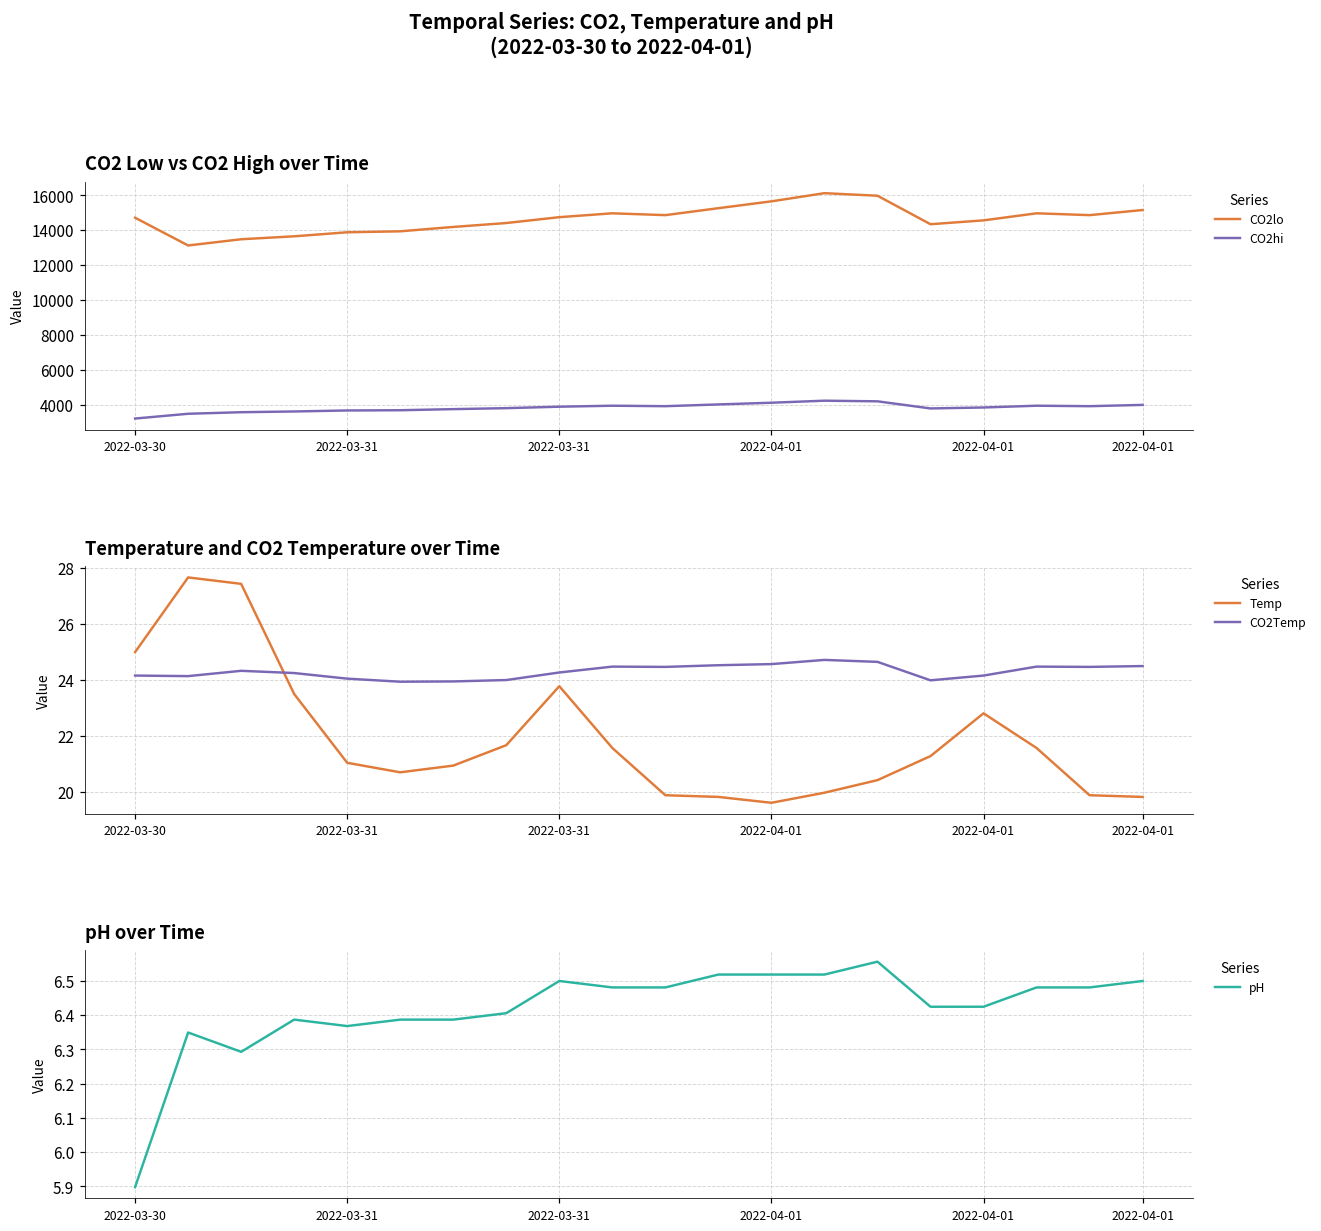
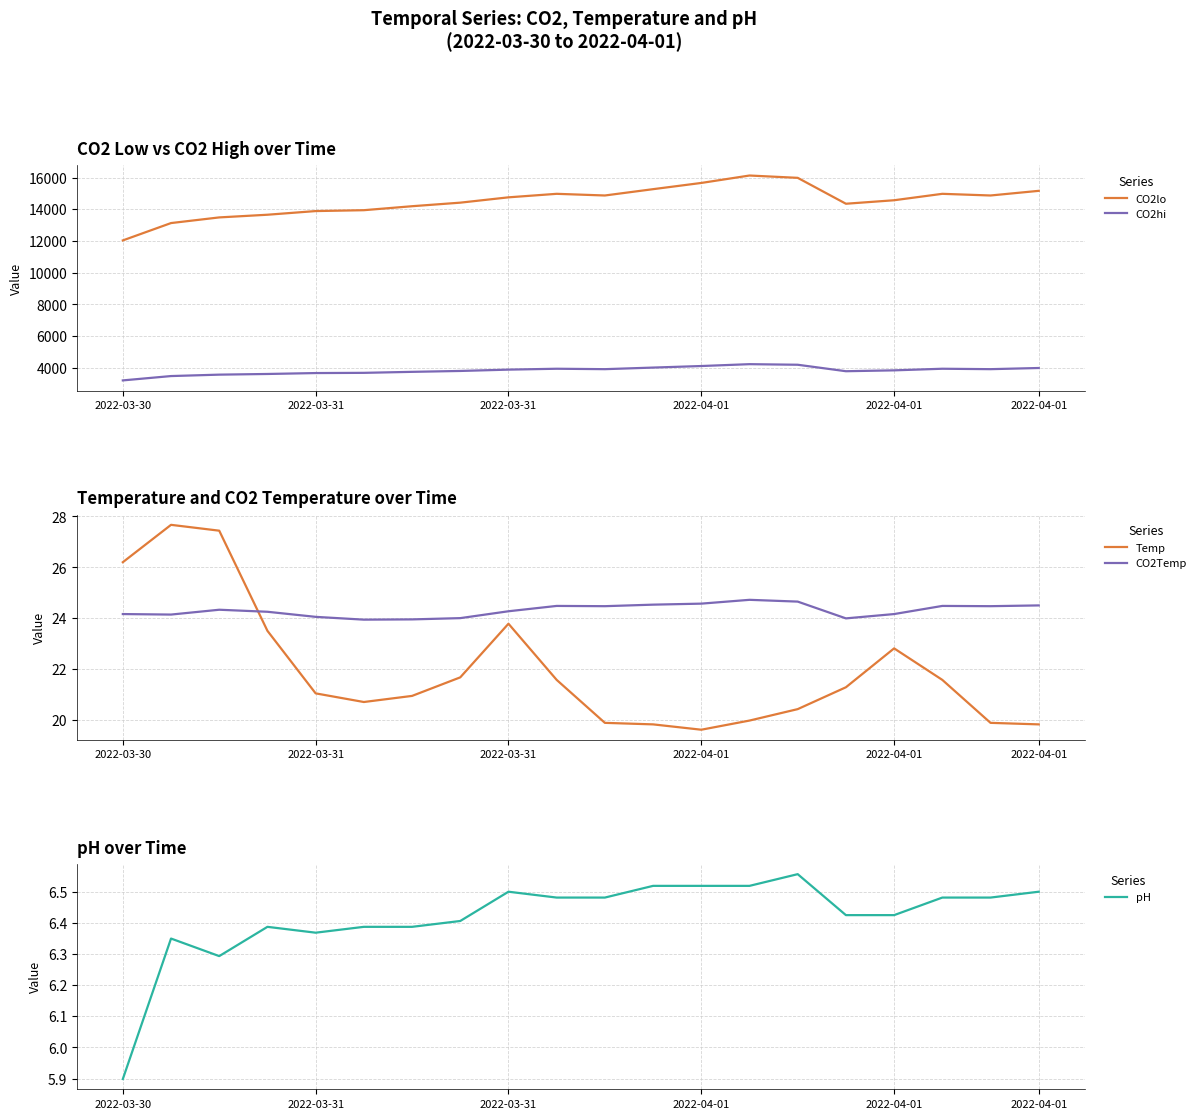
CO2 Low vs CO2 High over Time, CO2lo, 2022-03-30: 14700 -> 12000
Temperature and CO2 Temperature over Time, Temp, 2022-03-30: 25.0 -> 26.2
